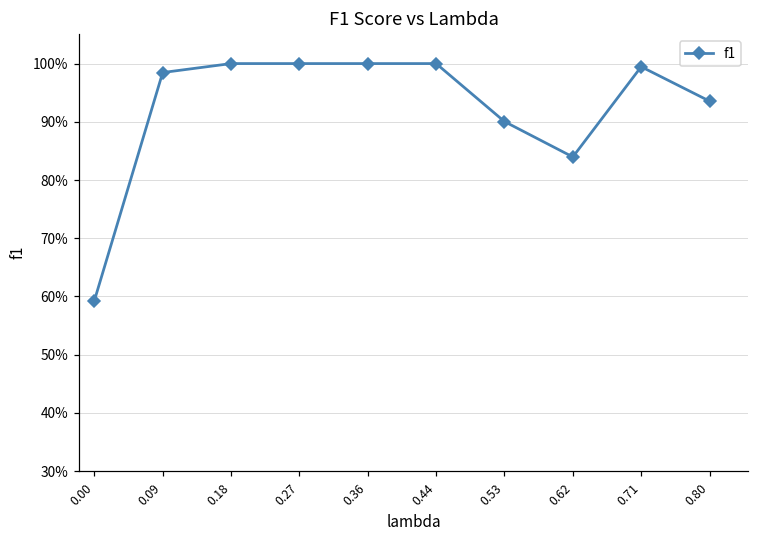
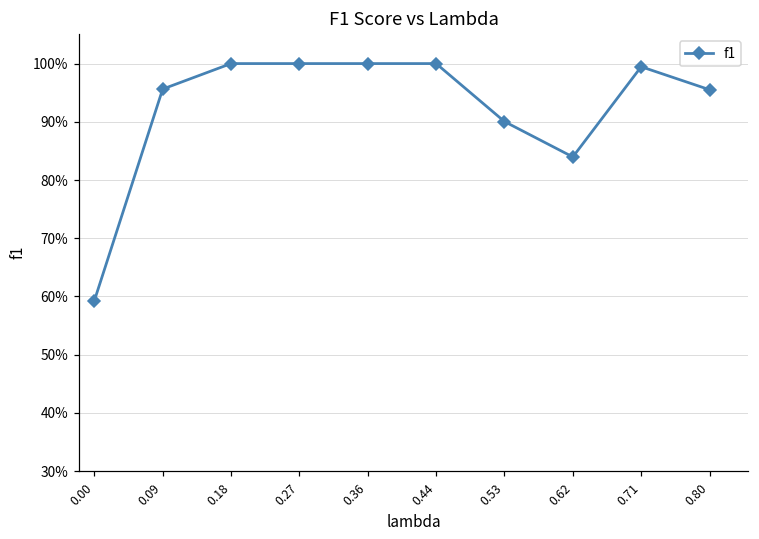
0.09: 98% -> 96%
0.80: 94% -> 96%
